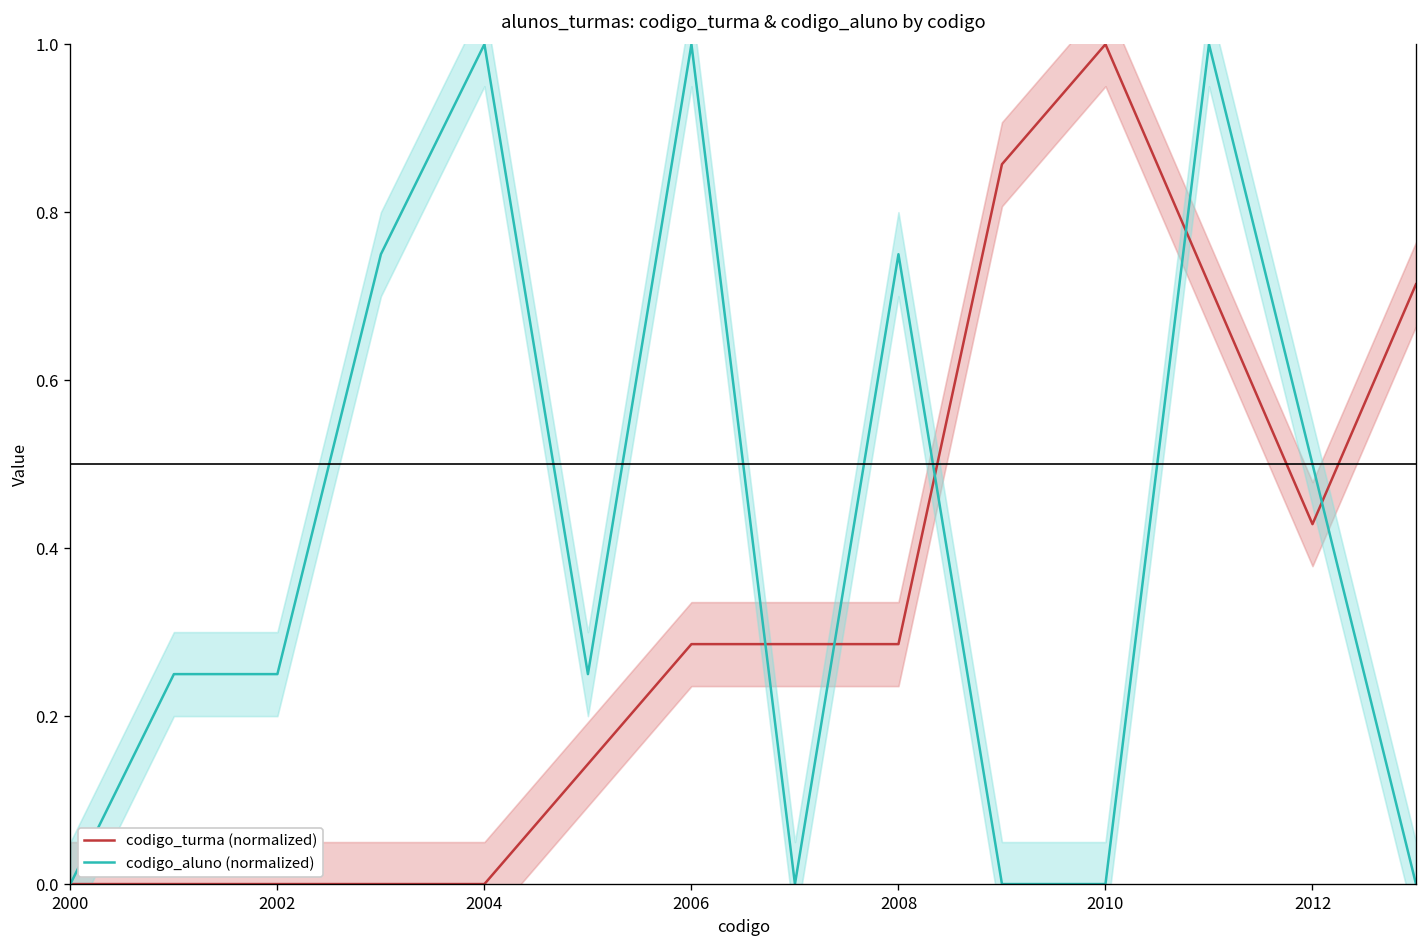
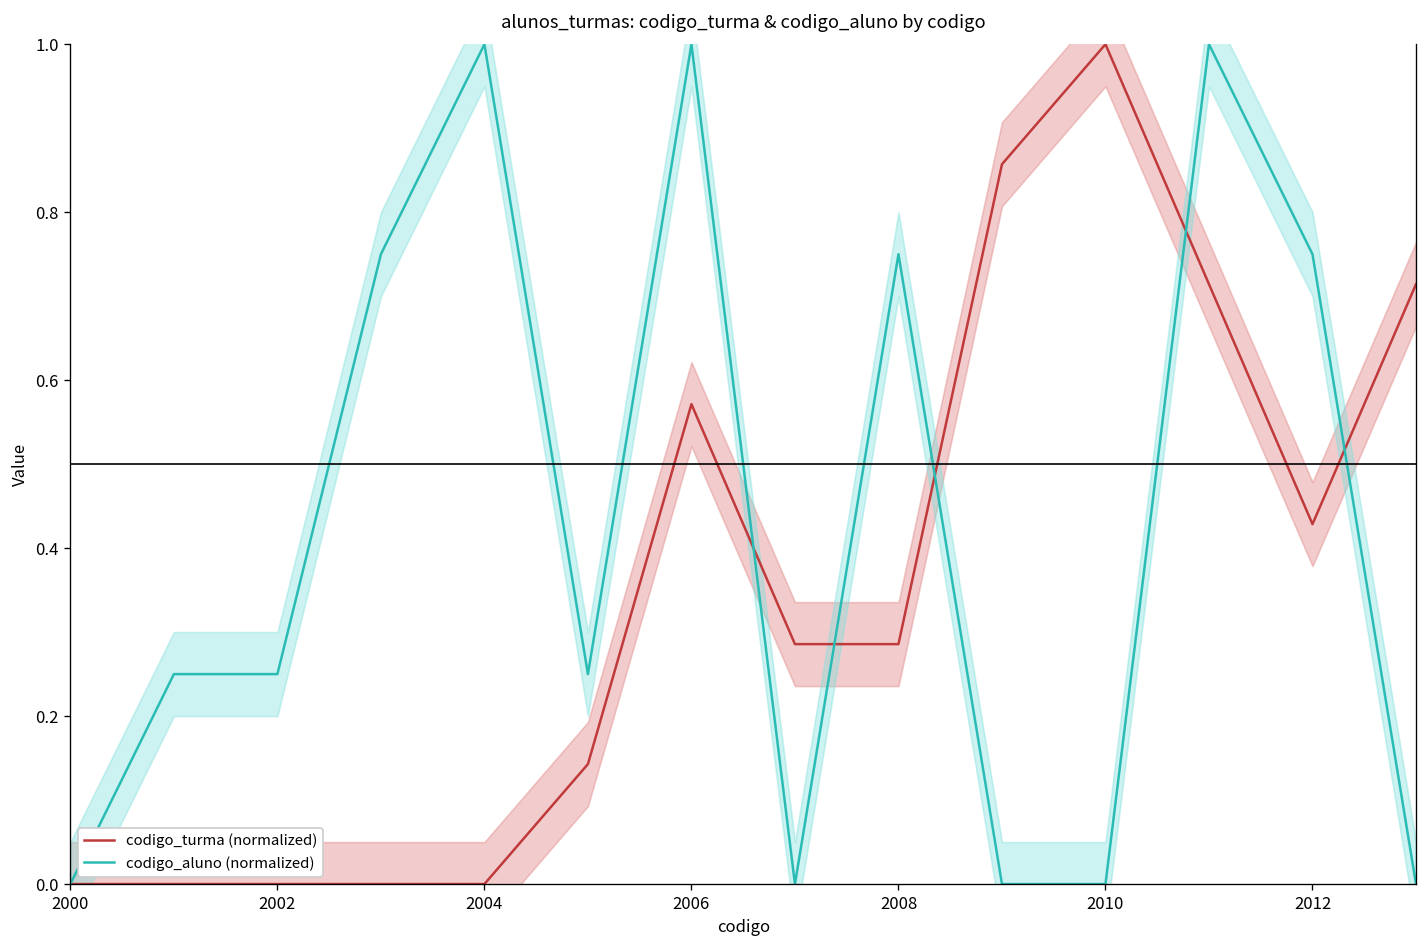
codigo_turma (normalized), 2006: 0.29 -> 0.57
codigo_aluno (normalized), 2012: 0.50 -> 0.75
